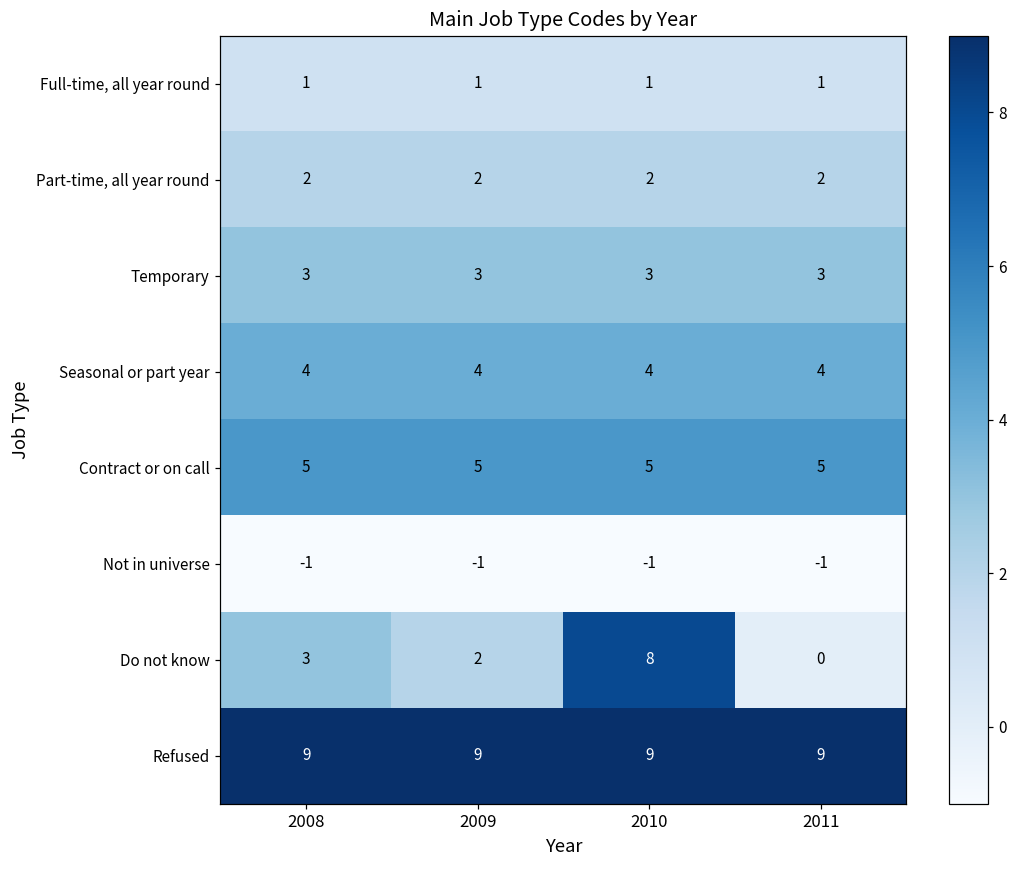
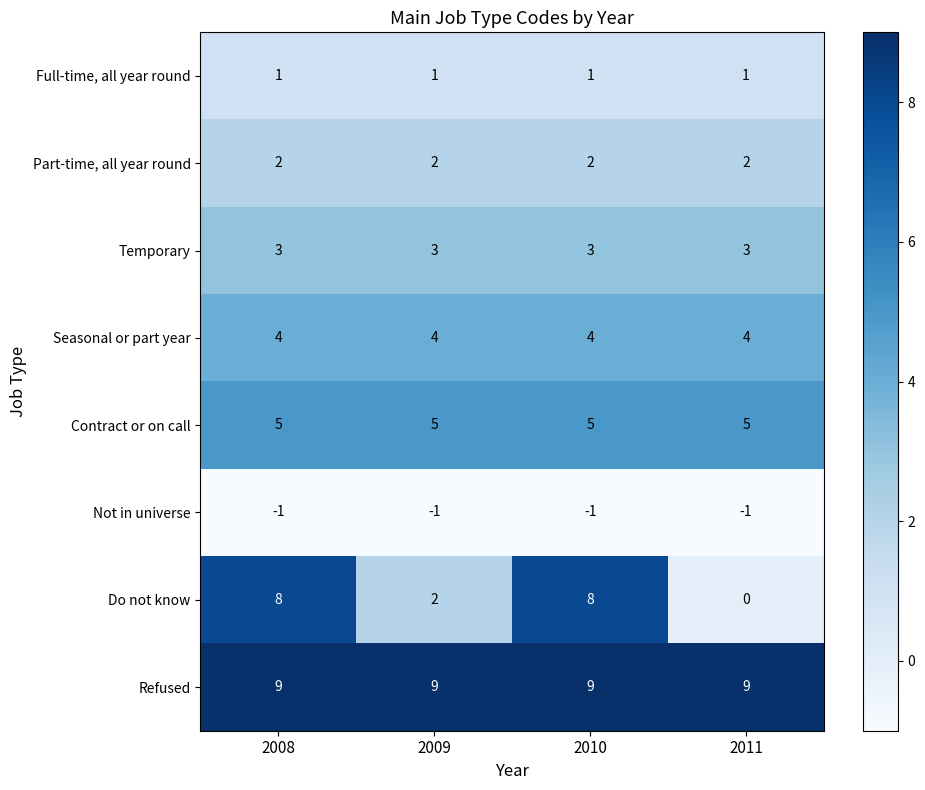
Do not know, 2008: 3 -> 8
